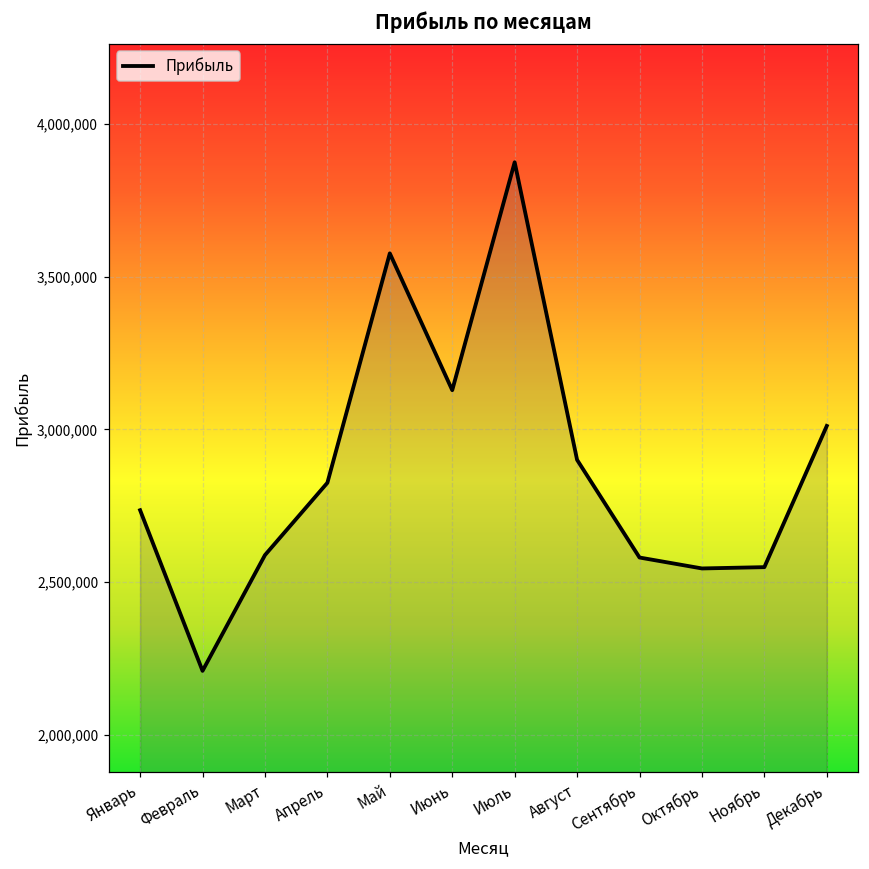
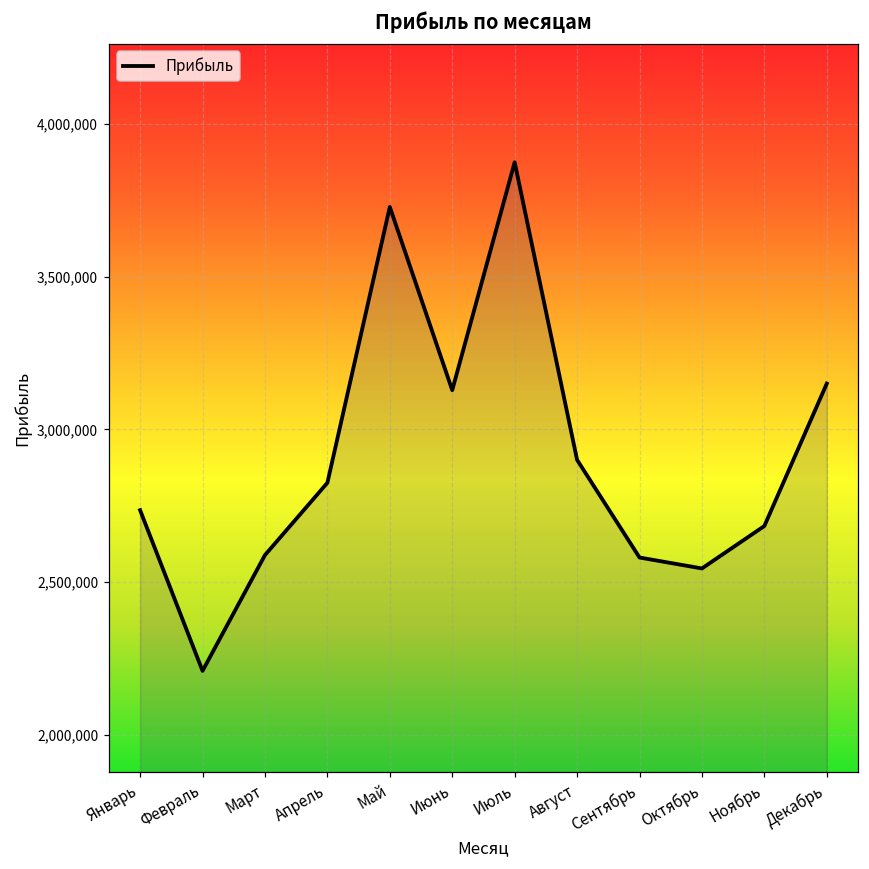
Май: 3,580,000 -> 3,730,000
Ноябрь: 2,550,000 -> 2,680,000
Декабрь: 3,010,000 -> 3,150,000
